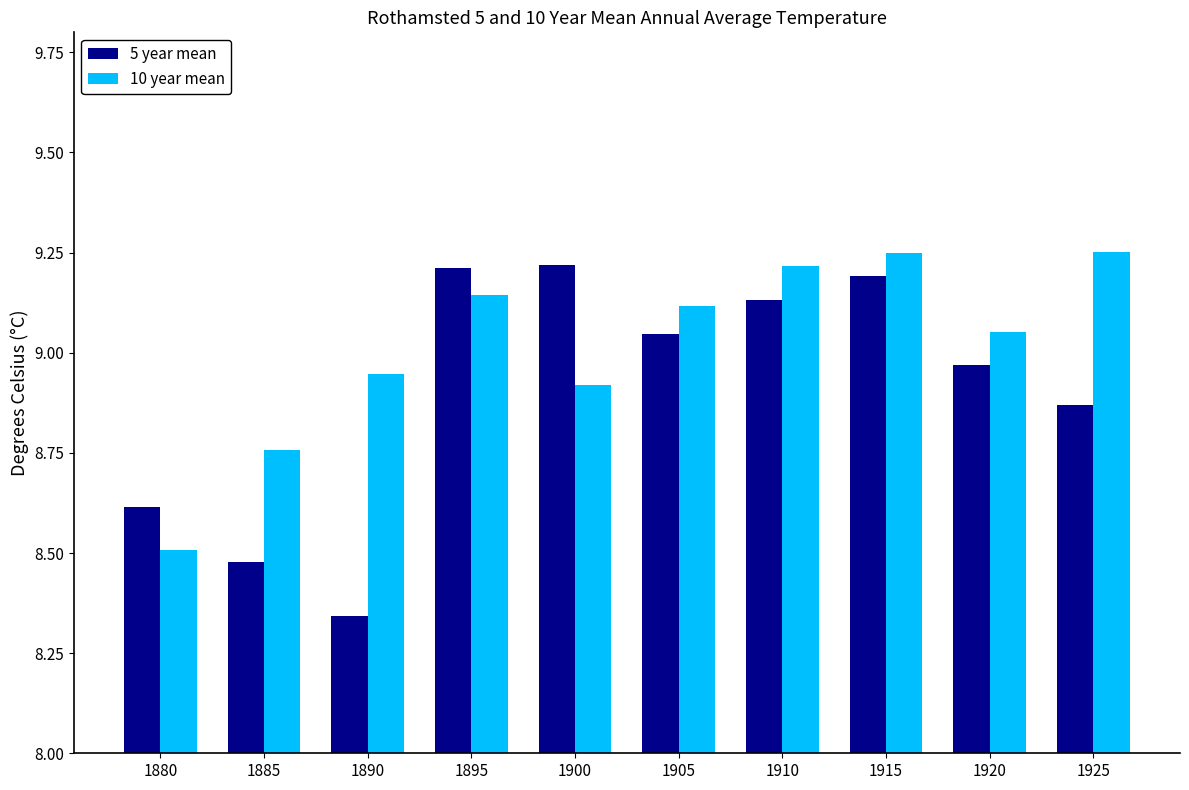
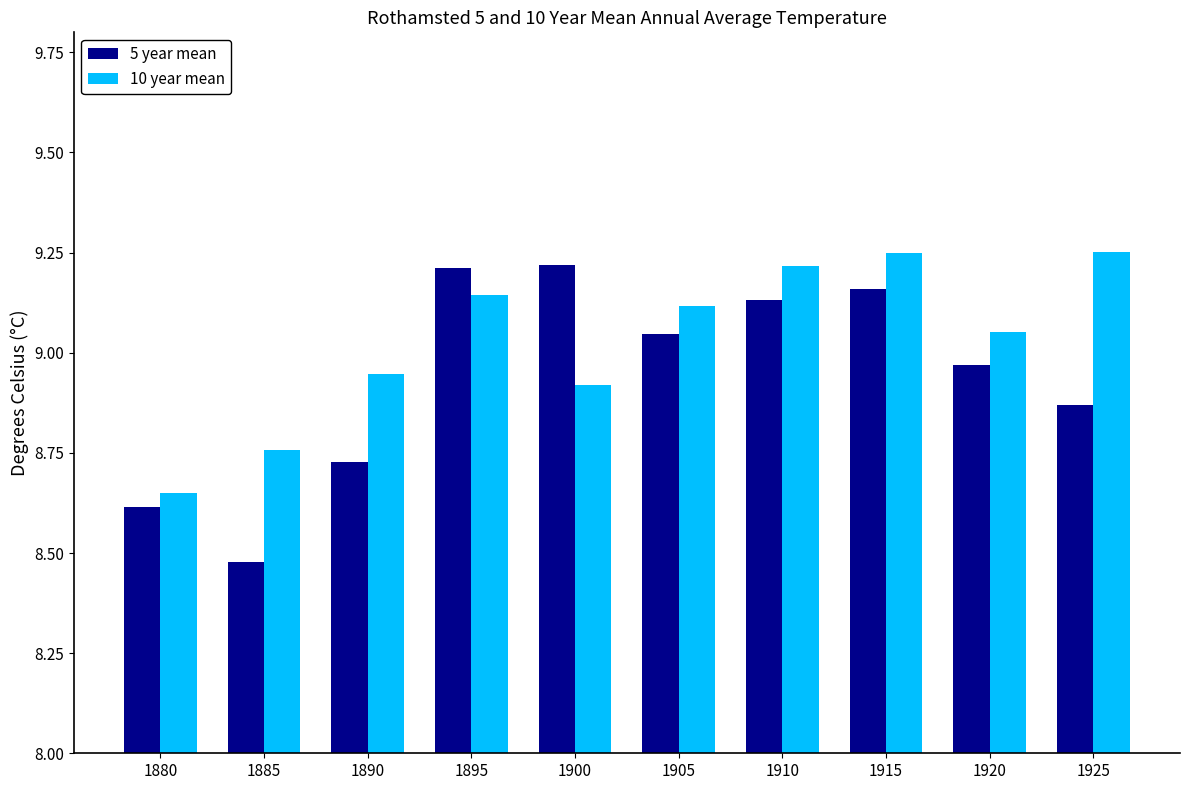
10 year mean, 1880: 8.51 -> 8.65
5 year mean, 1890: 8.34 -> 8.73
5 year mean, 1915: 9.19 -> 9.16
